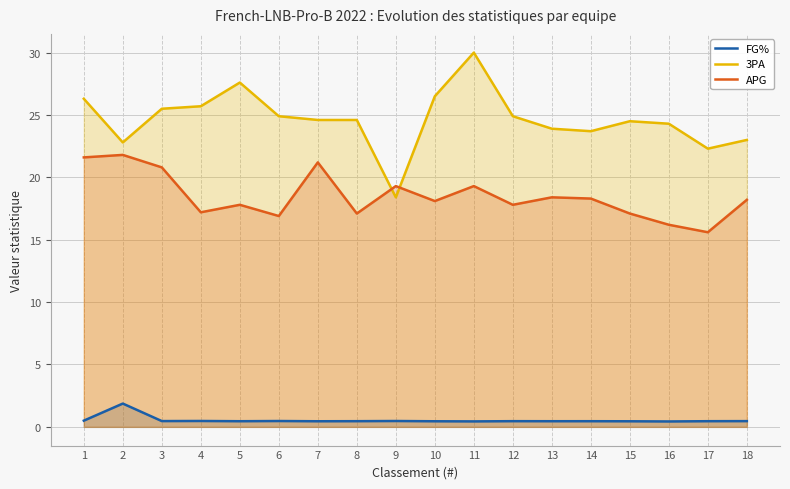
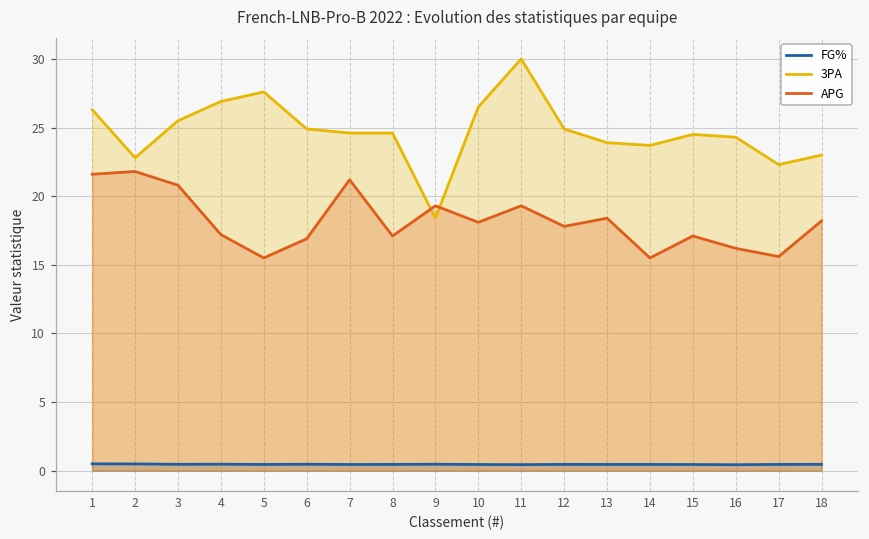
FG%, 2: 1.9 -> 0.5
3PA, 4: 25.7 -> 26.9
APG, 5: 17.8 -> 15.5
APG, 14: 18.3 -> 15.5
